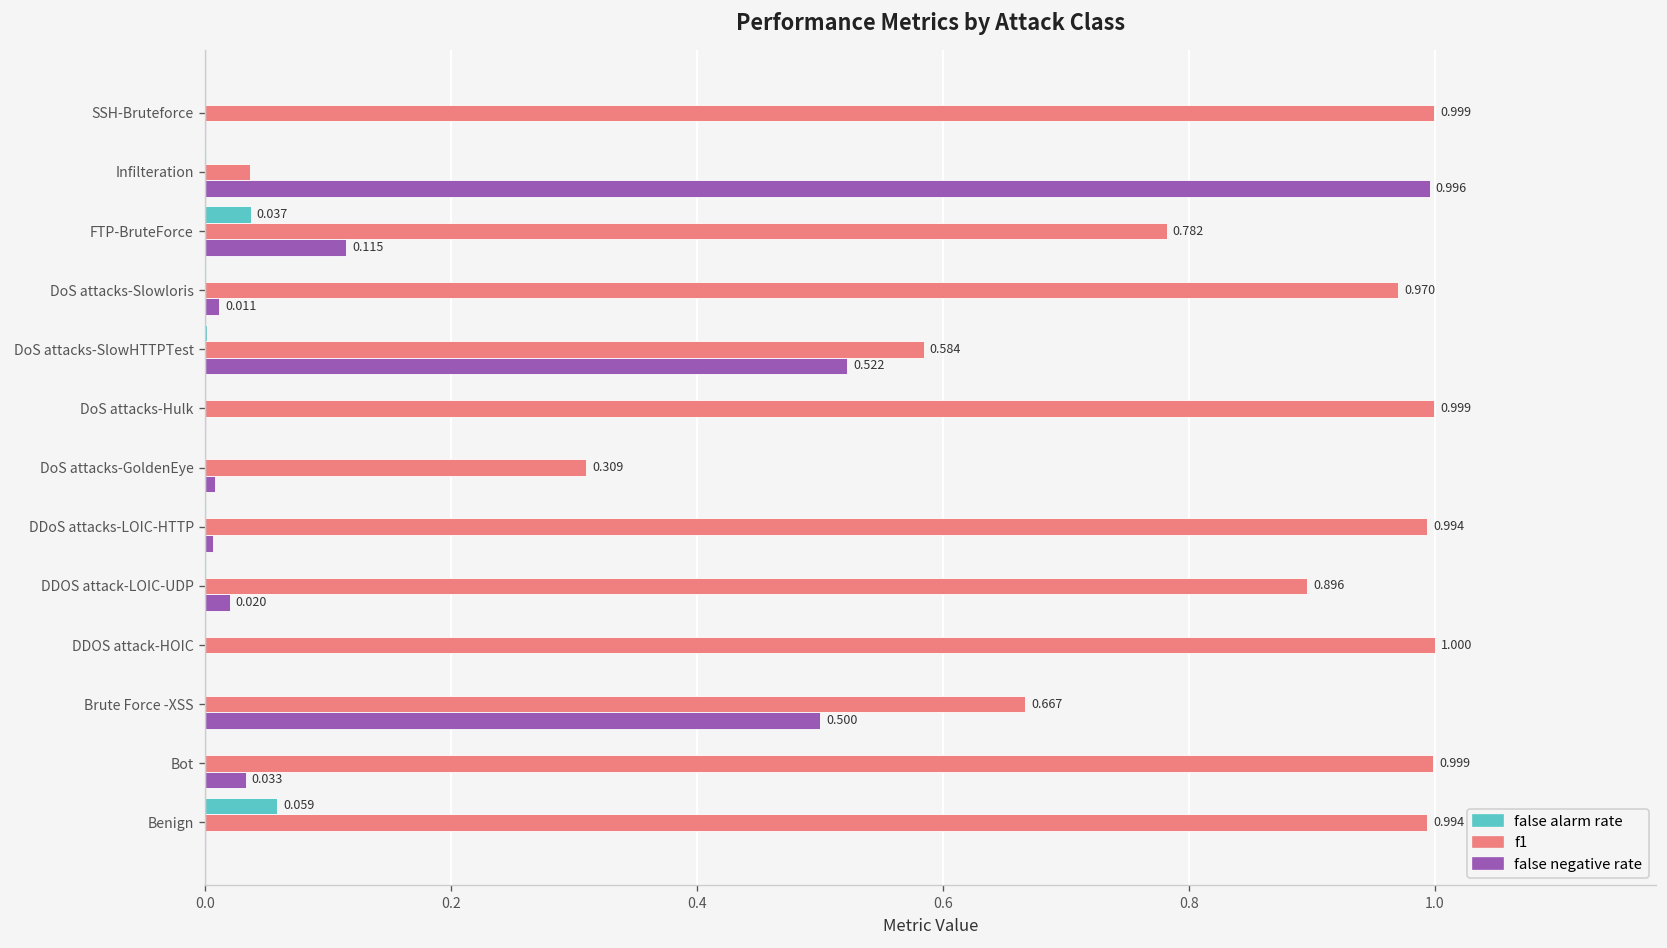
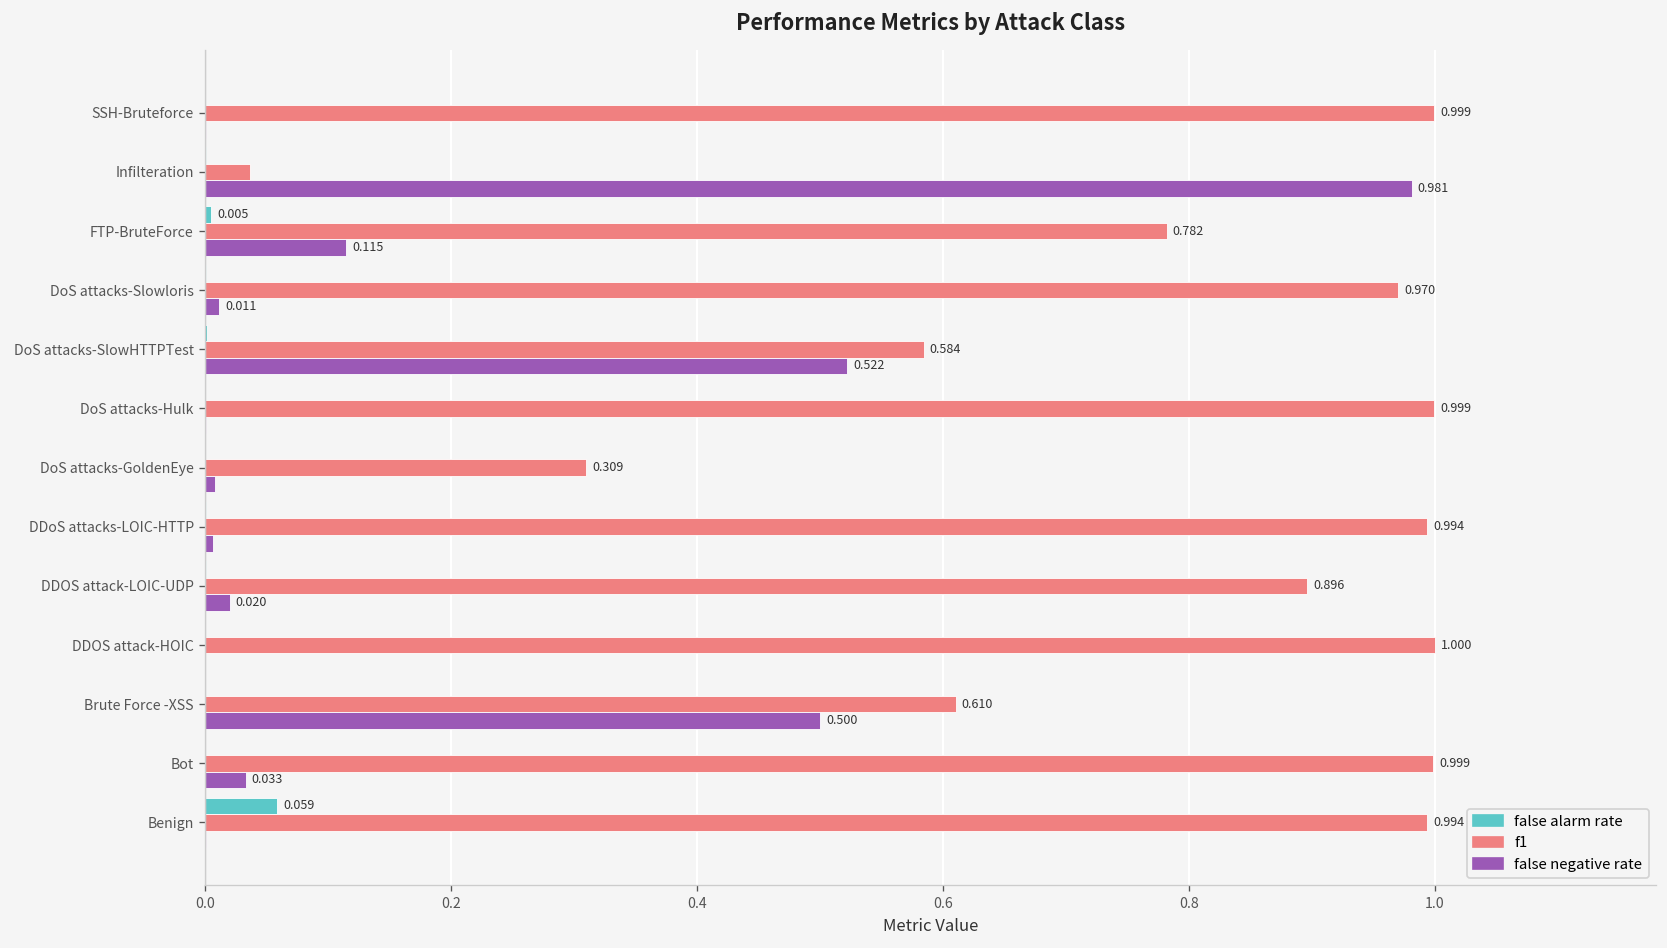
false negative rate, Infilteration: 0.996 -> 0.981
false alarm rate, FTP-BruteForce: 0.037 -> 0.005
f1, Brute Force -XSS: 0.667 -> 0.610
